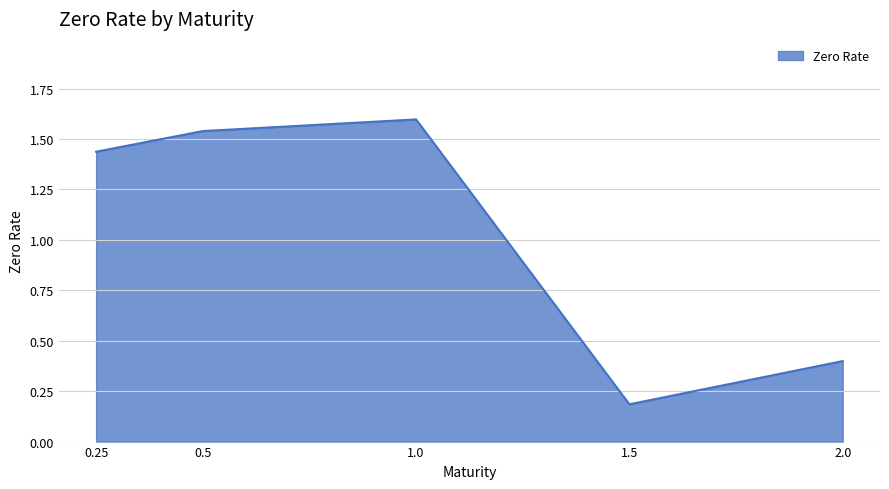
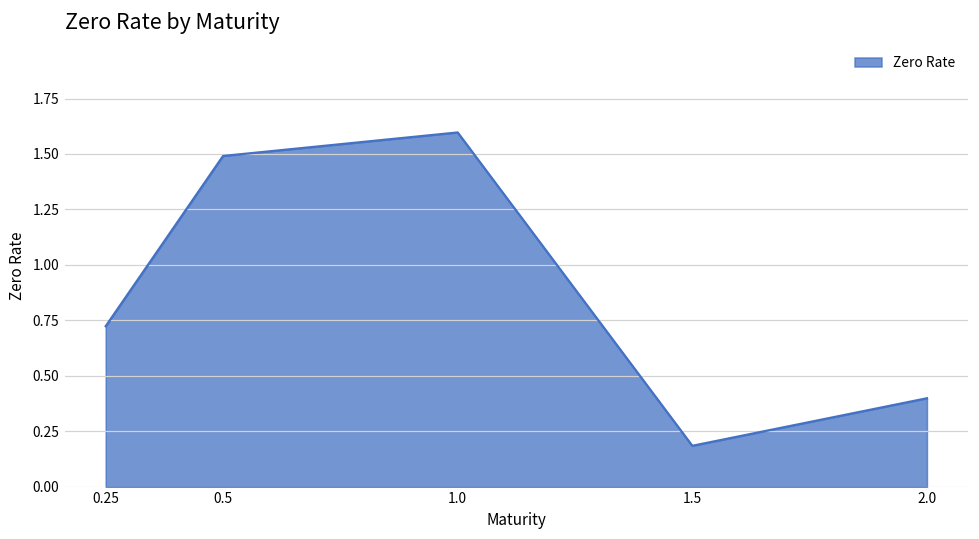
0.25: 1.44 -> 0.72
0.5: 1.54 -> 1.49
